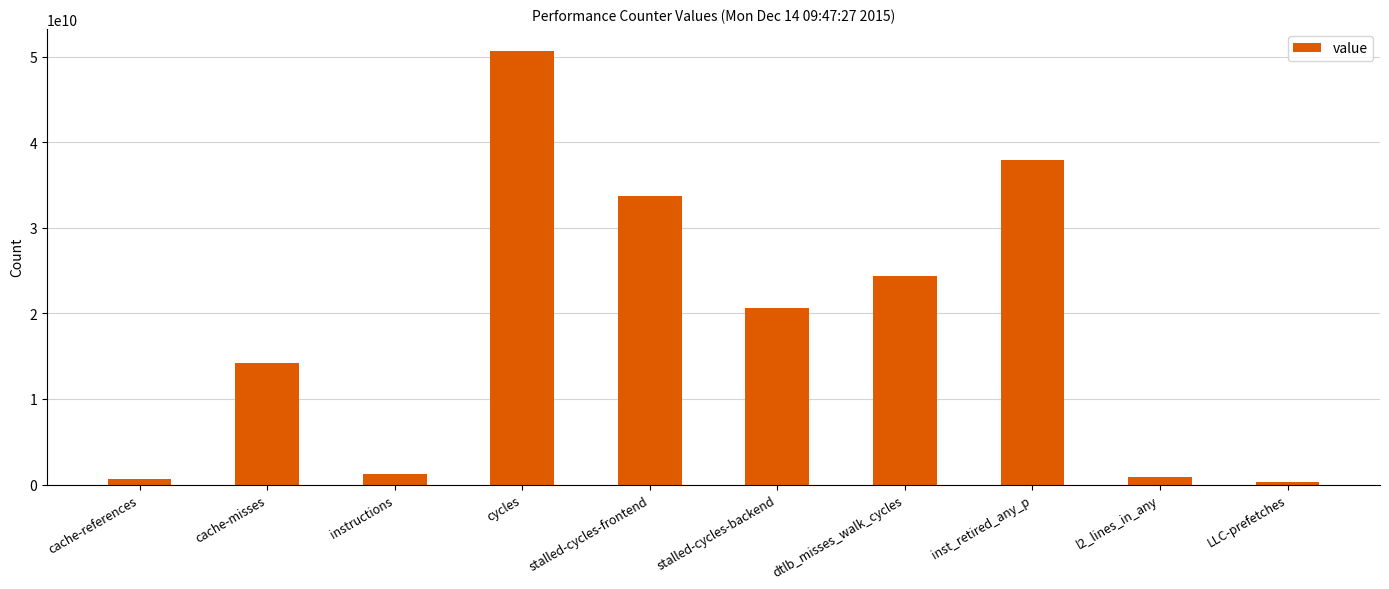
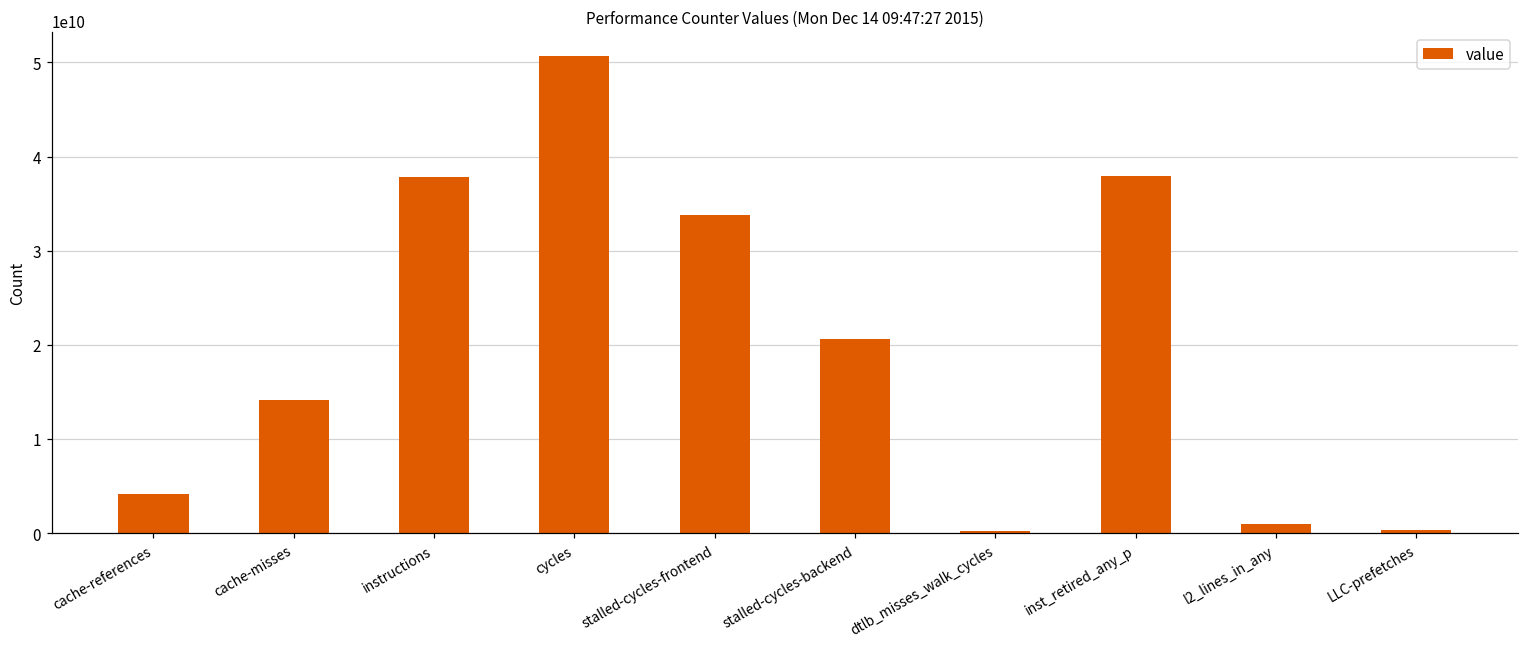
cache-references: 1000000000 -> 4000000000
instructions: 1000000000 -> 38000000000
dtlb_misses_walk_cycles: 24000000000 -> 0
